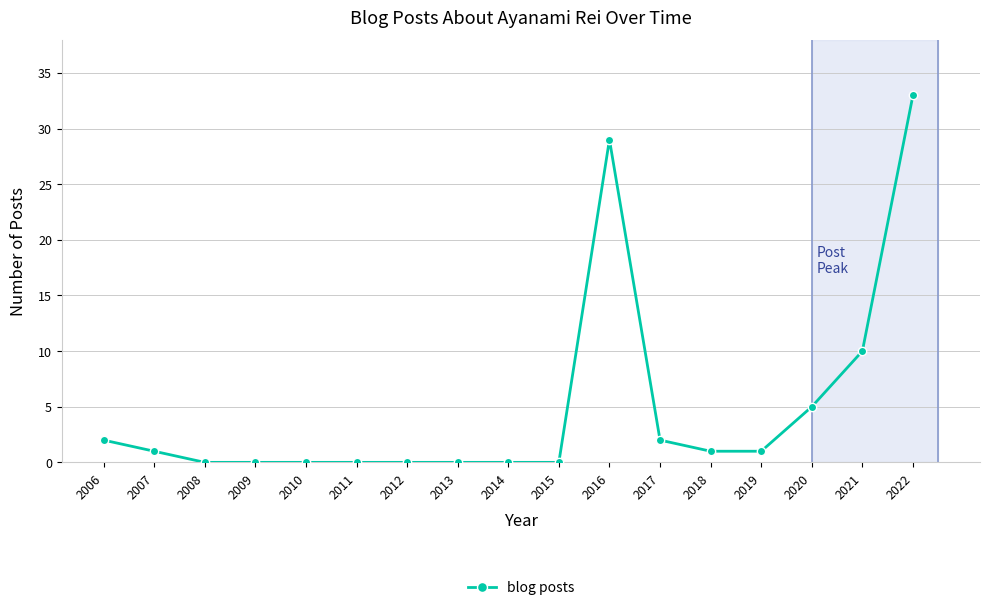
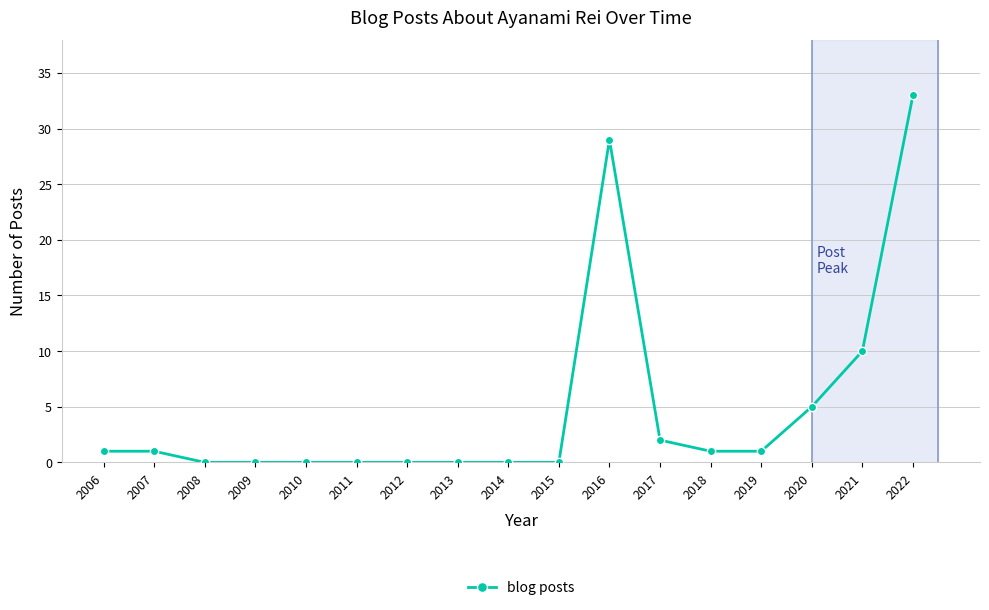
2006: 2 -> 1
